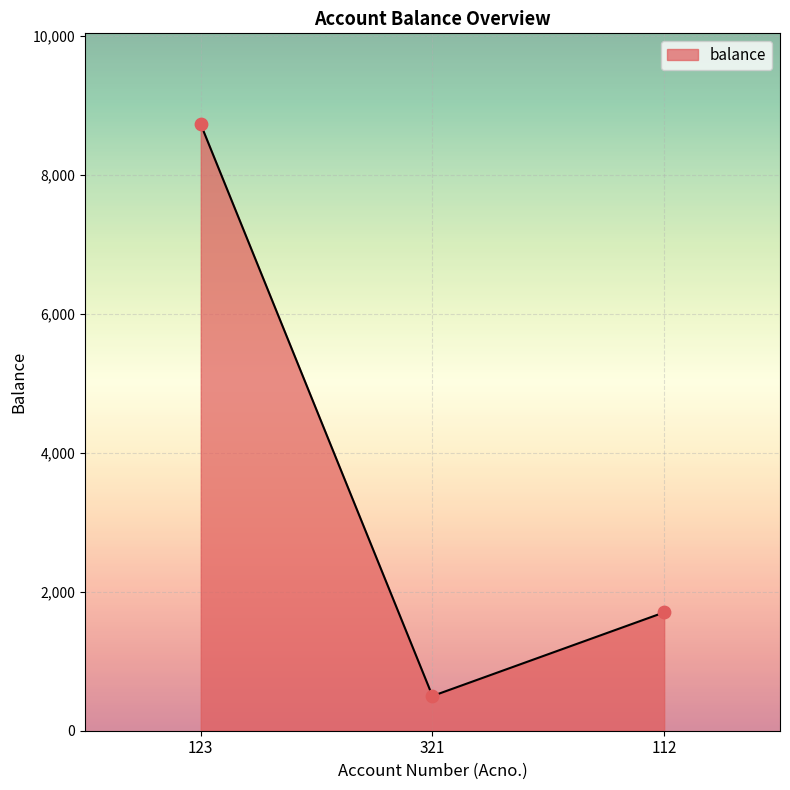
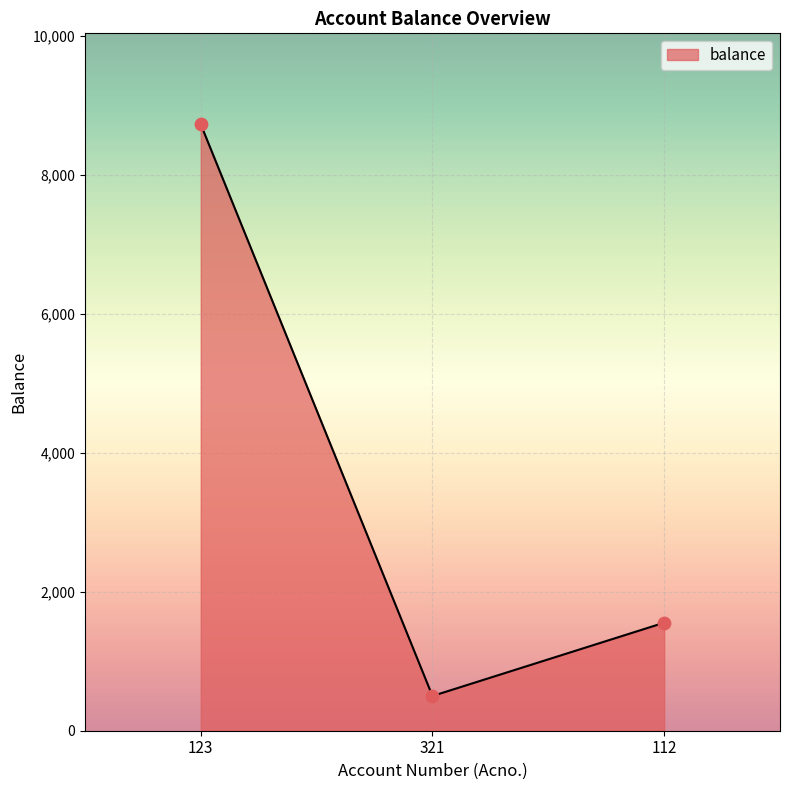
112: 1,700 -> 1,600
